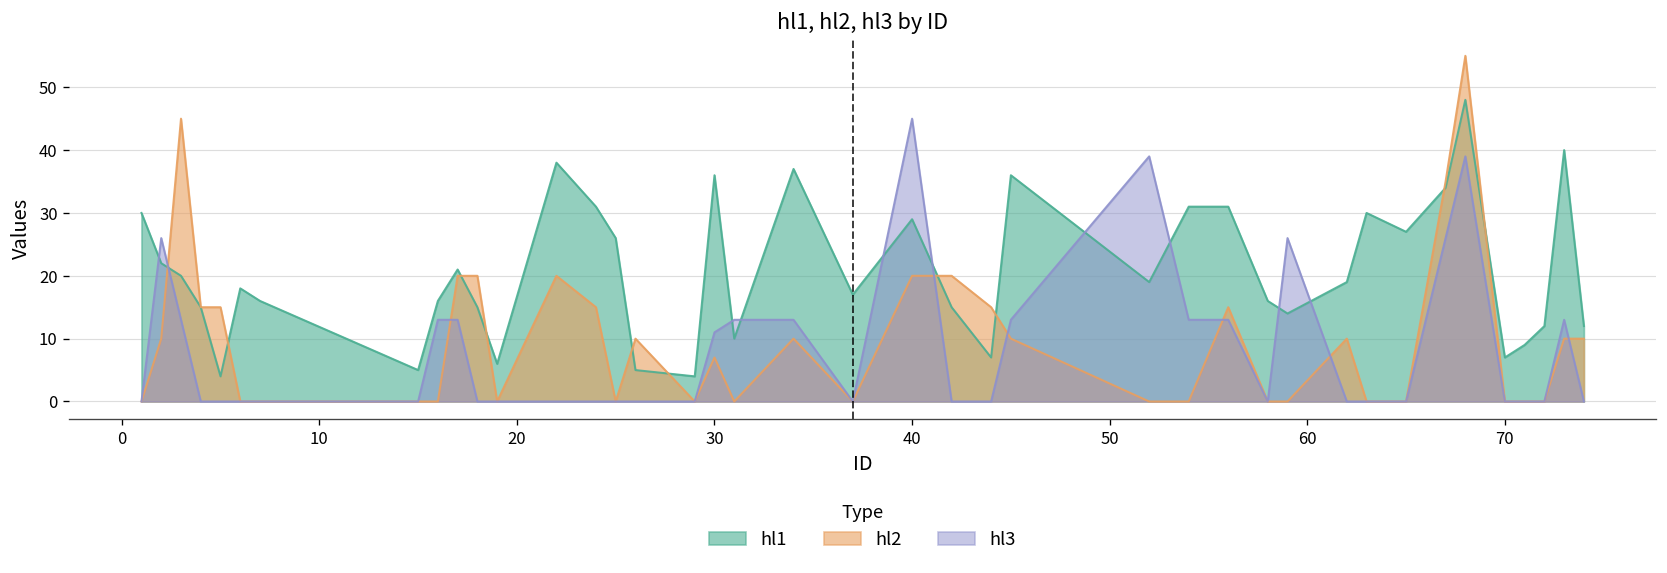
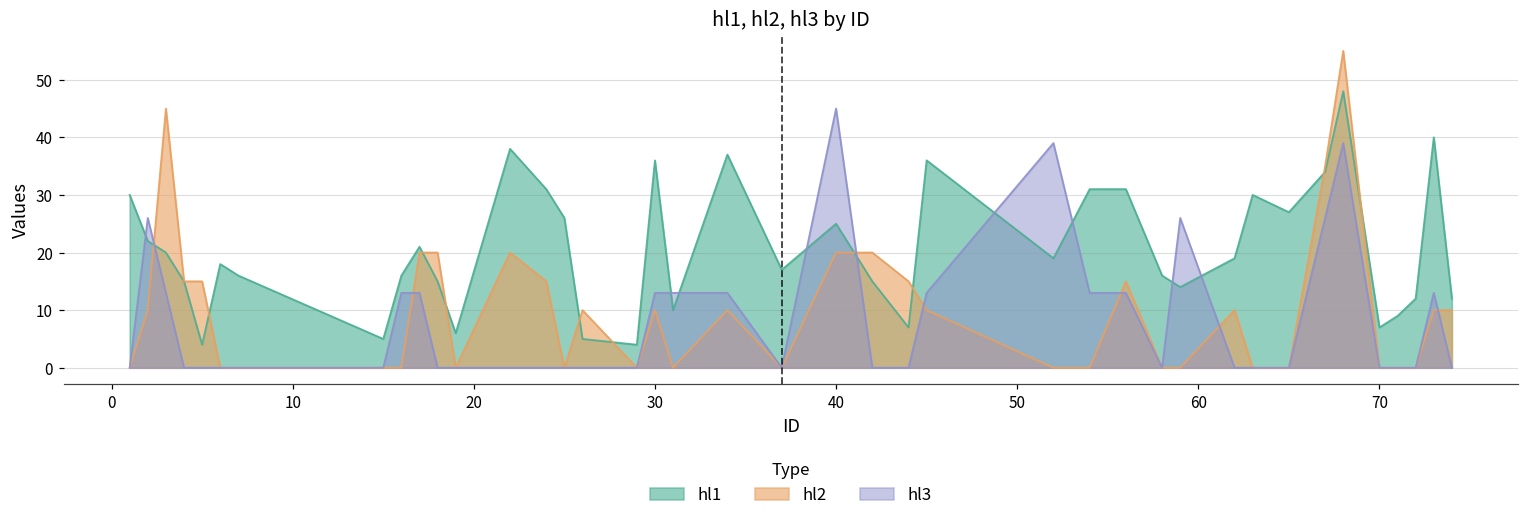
hl2, 30: 7 -> 10
hl3, 30: 11 -> 13
hl1, 40: 29 -> 25
